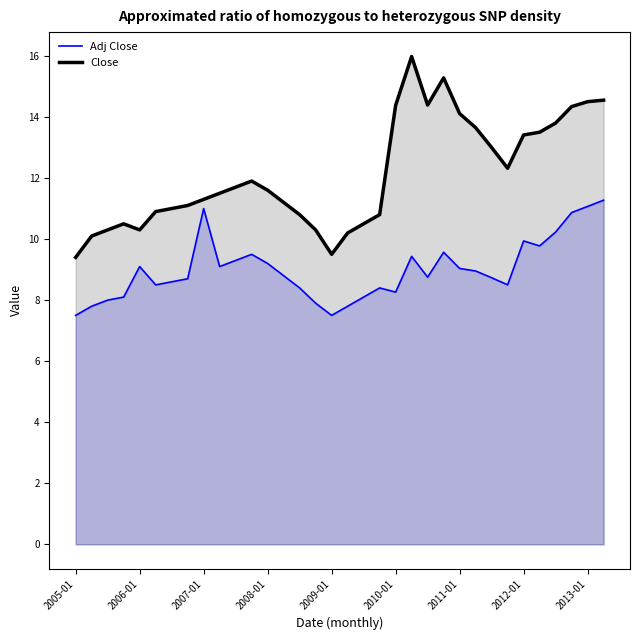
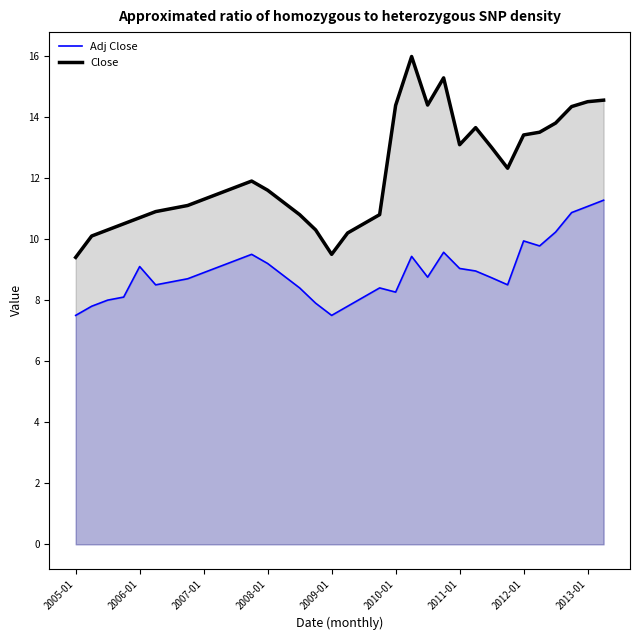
Close, 2006-01: 10.3 -> 10.7
Adj Close, 2007-01: 11.0 -> 8.9
Close, 2011-01: 14.1 -> 13.1
